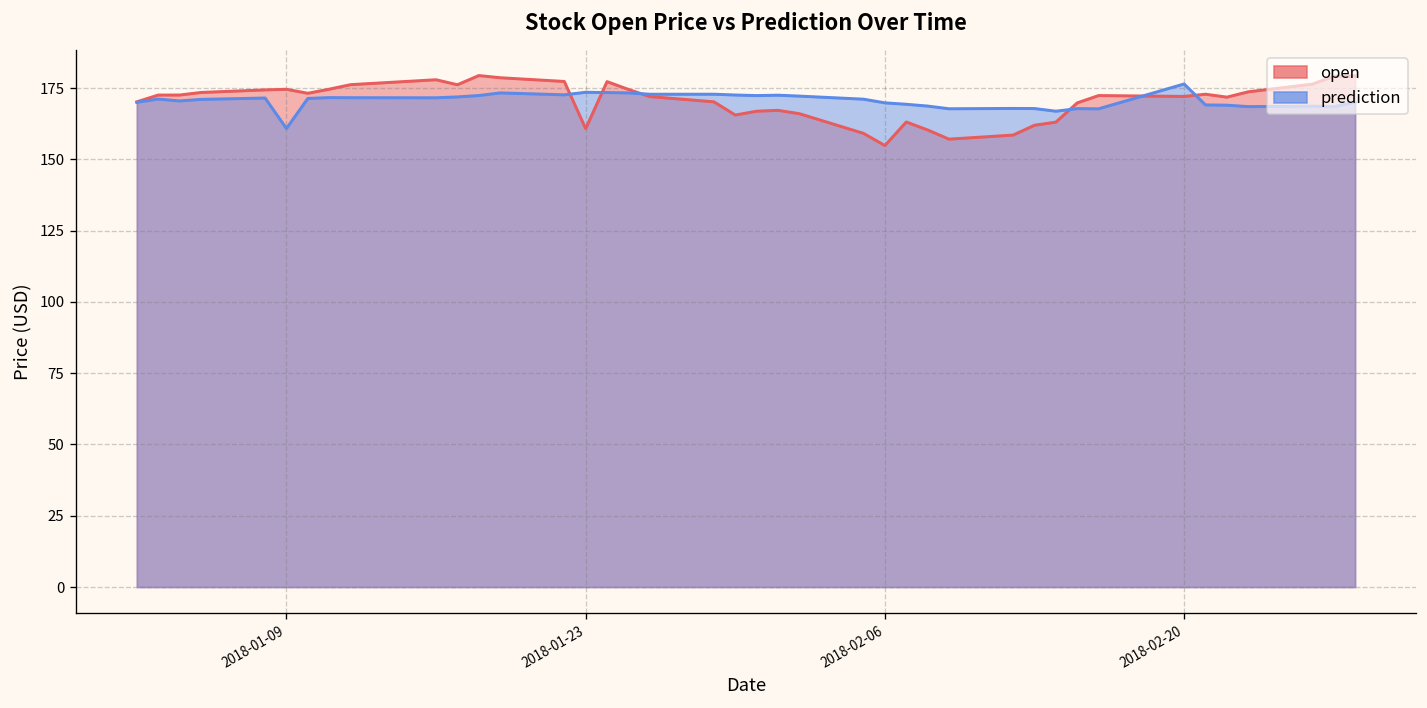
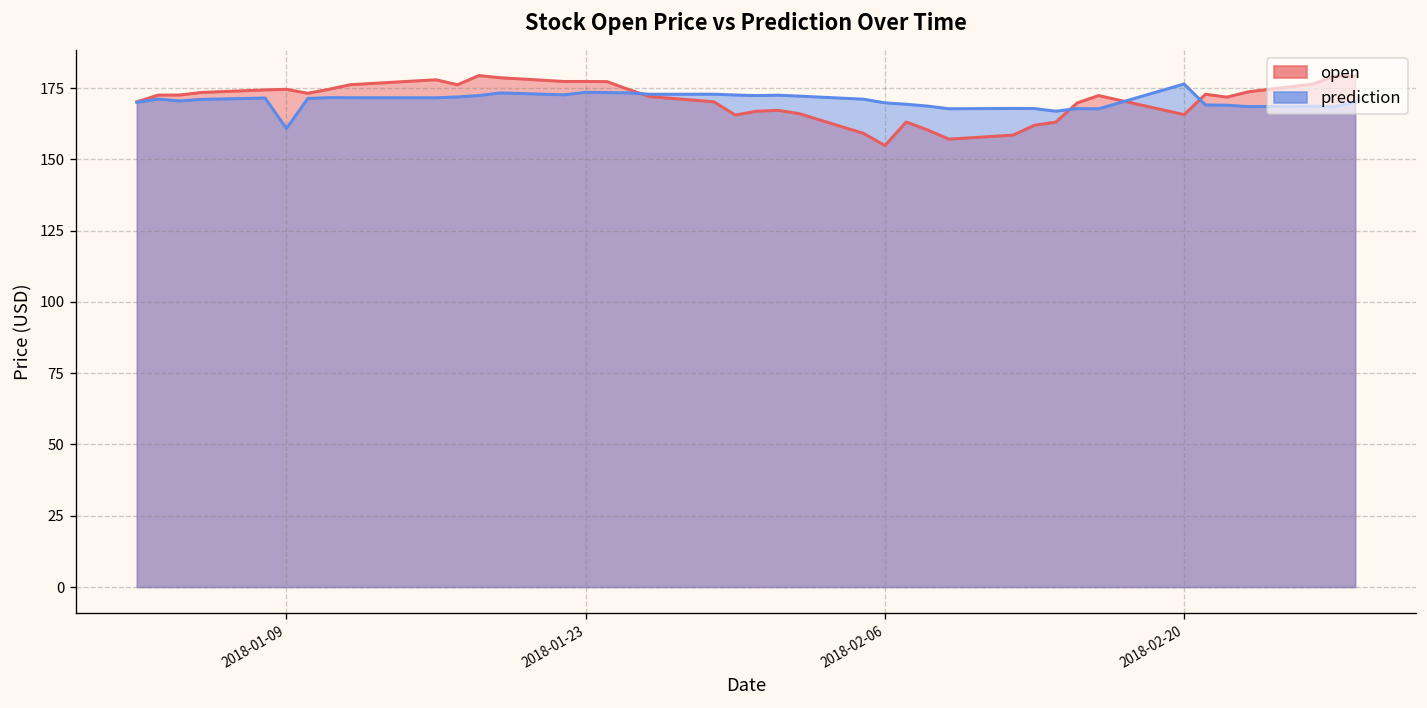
open, 2018-01-23: 161 -> 177
open, 2018-02-20: 172 -> 166
